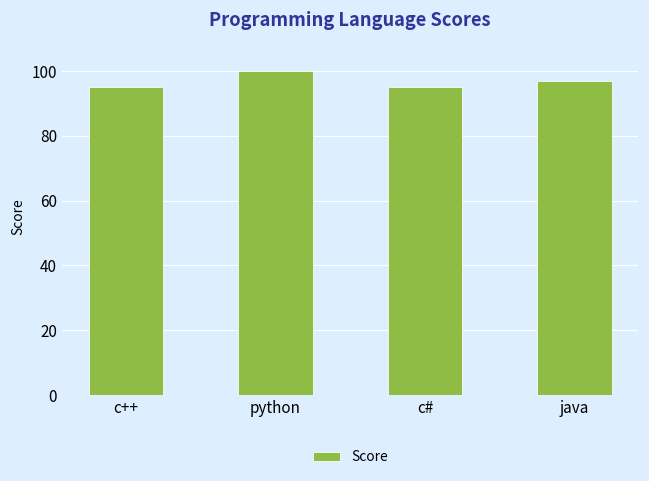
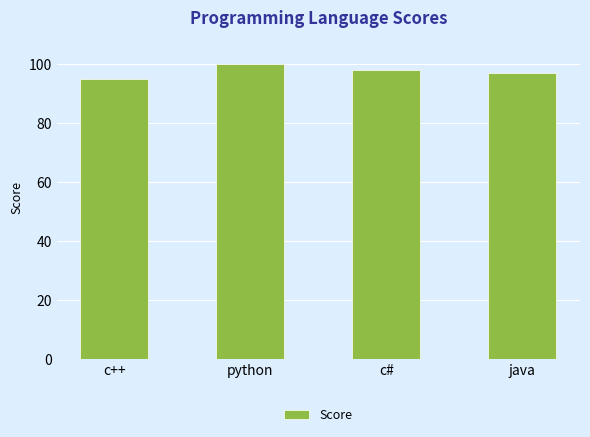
c#: 95 -> 98
